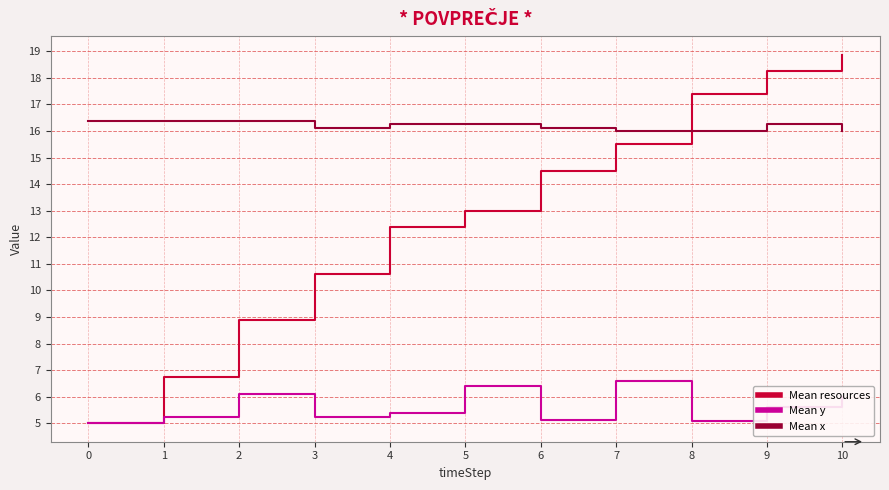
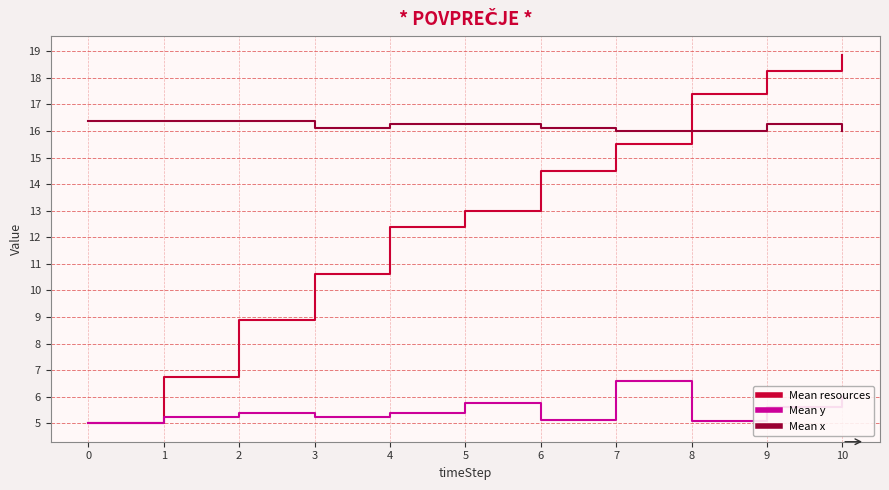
Mean y, 2: 6.1 -> 5.4
Mean y, 5: 6.4 -> 5.8
